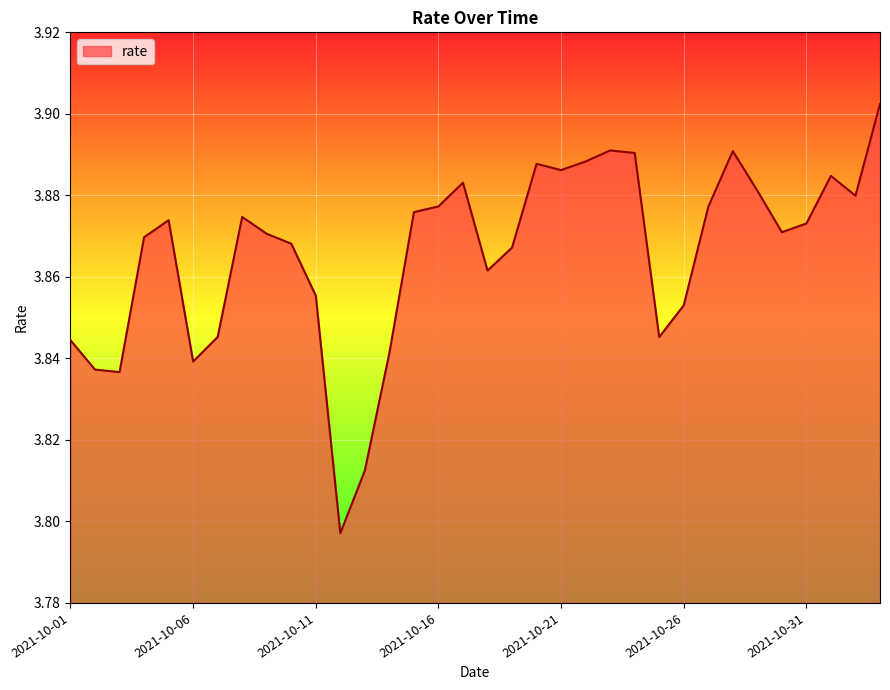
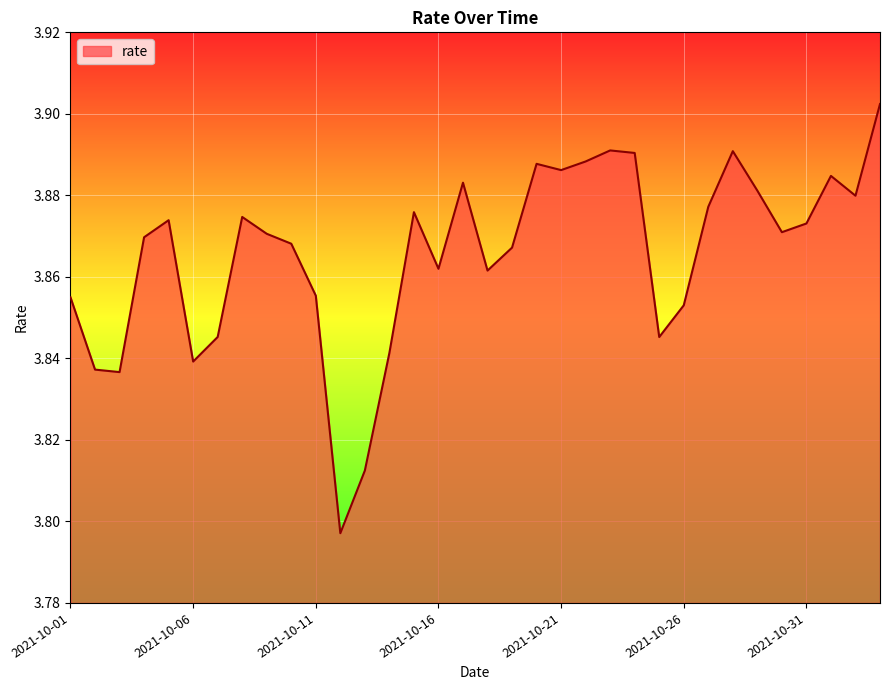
2021-10-01: 3.844 -> 3.855
2021-10-16: 3.877 -> 3.862
